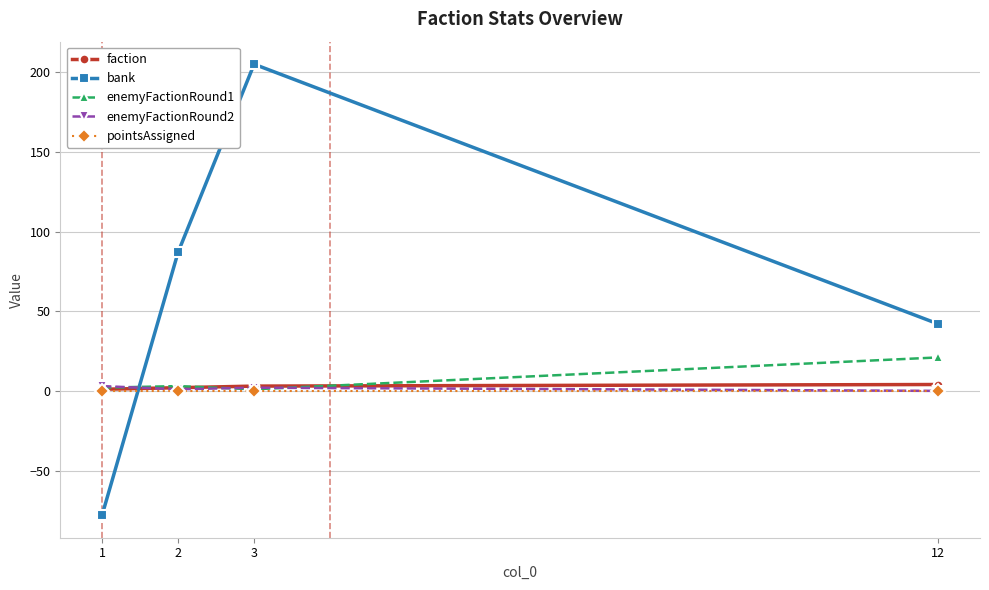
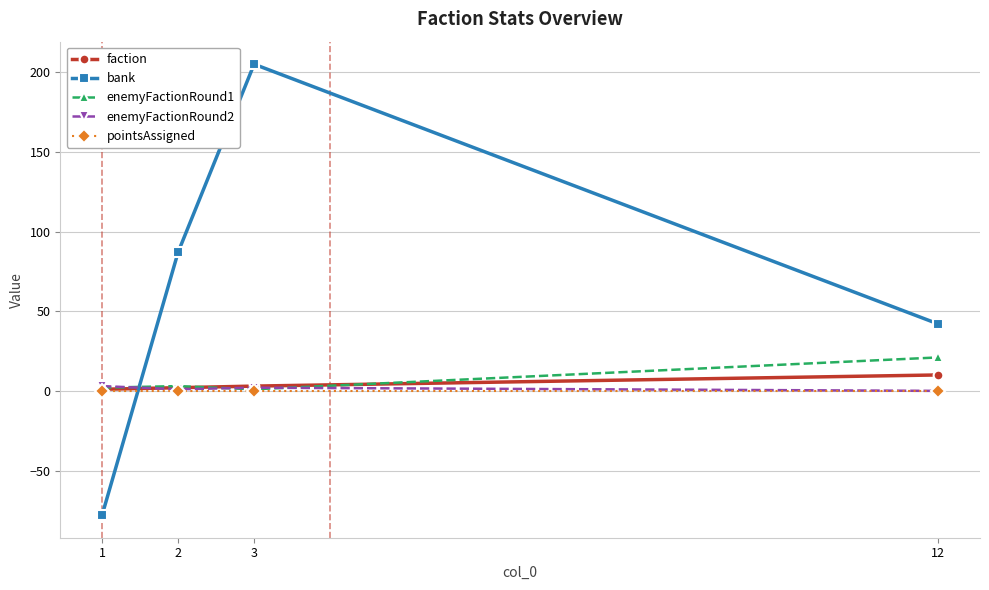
faction, 12: 4 -> 10
